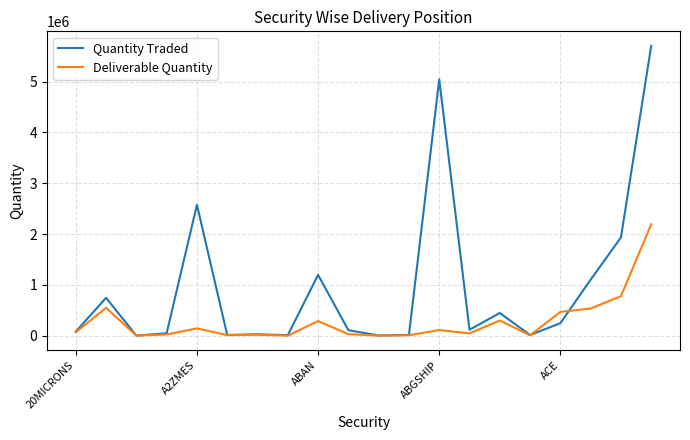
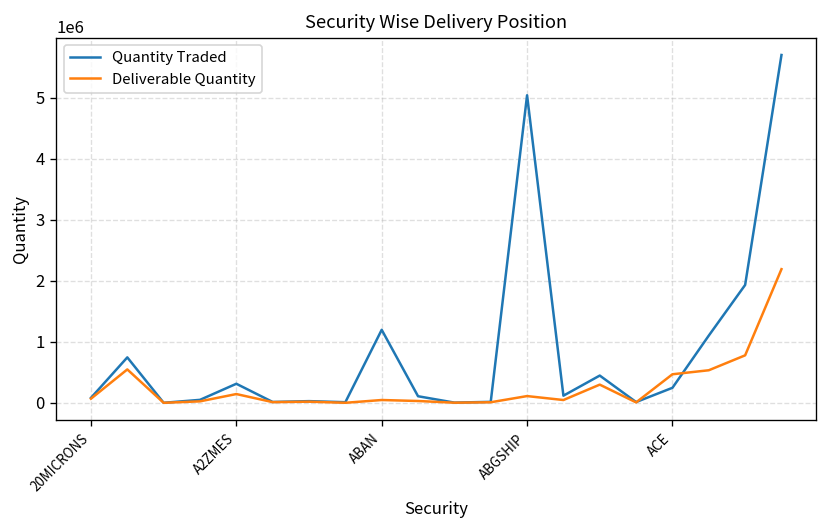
Quantity Traded, A2ZMES: 2600000 -> 300000
Deliverable Quantity, ABAN: 300000 -> 0
